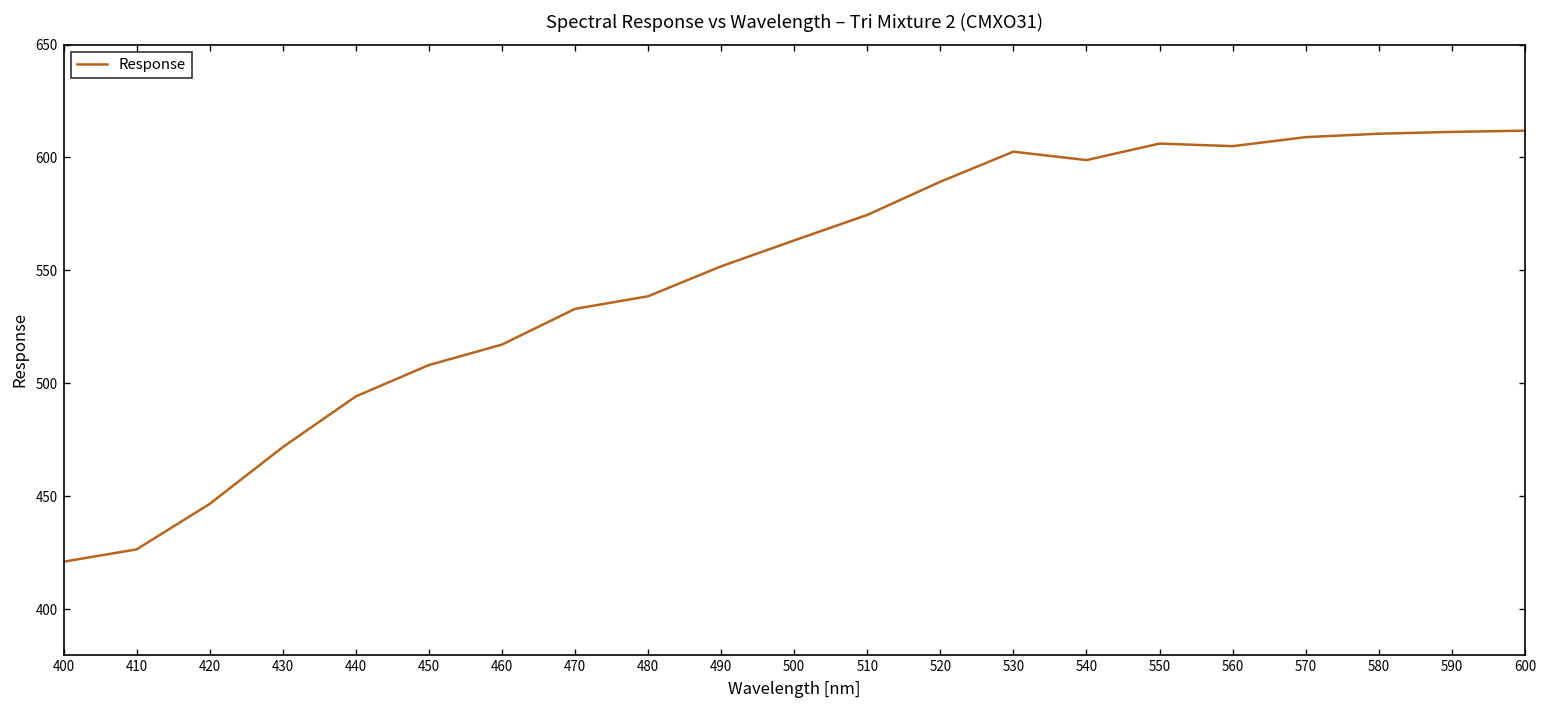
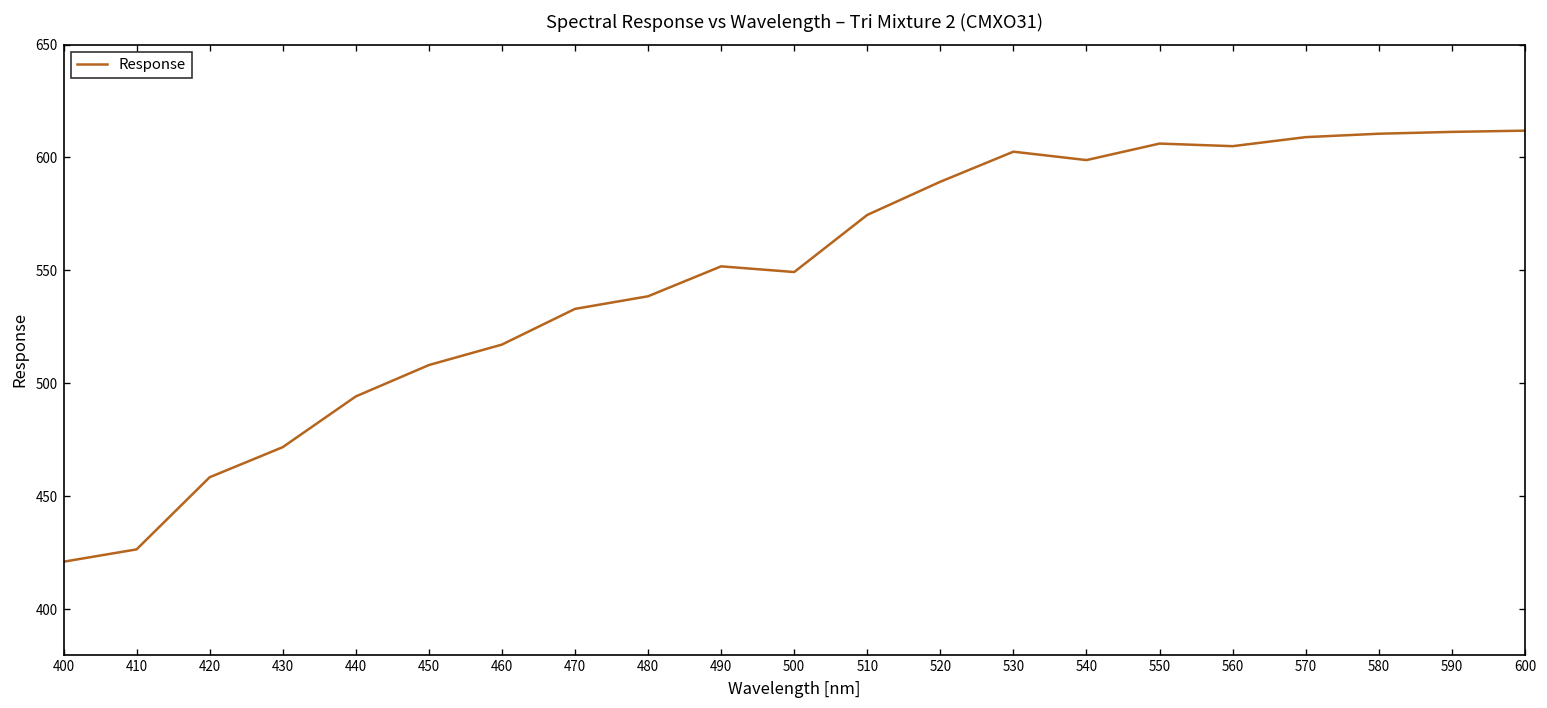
420: 447 -> 458
500: 563 -> 549
